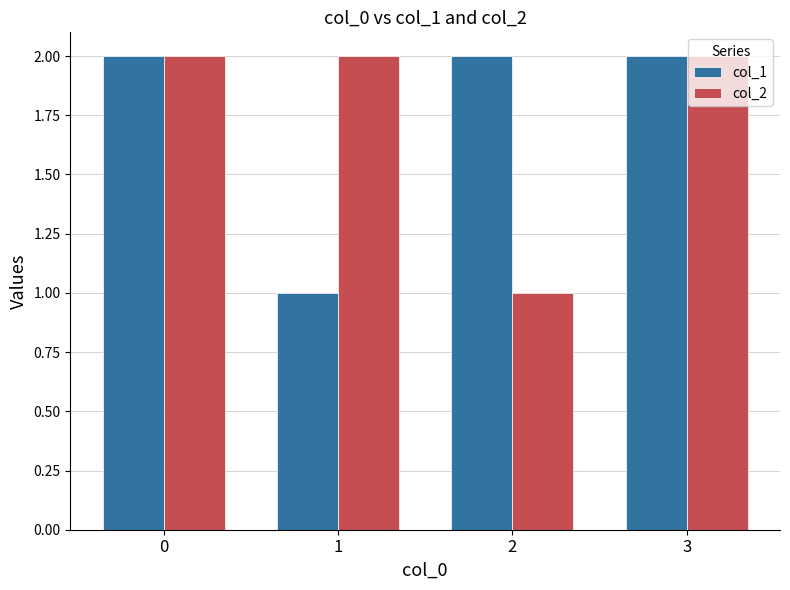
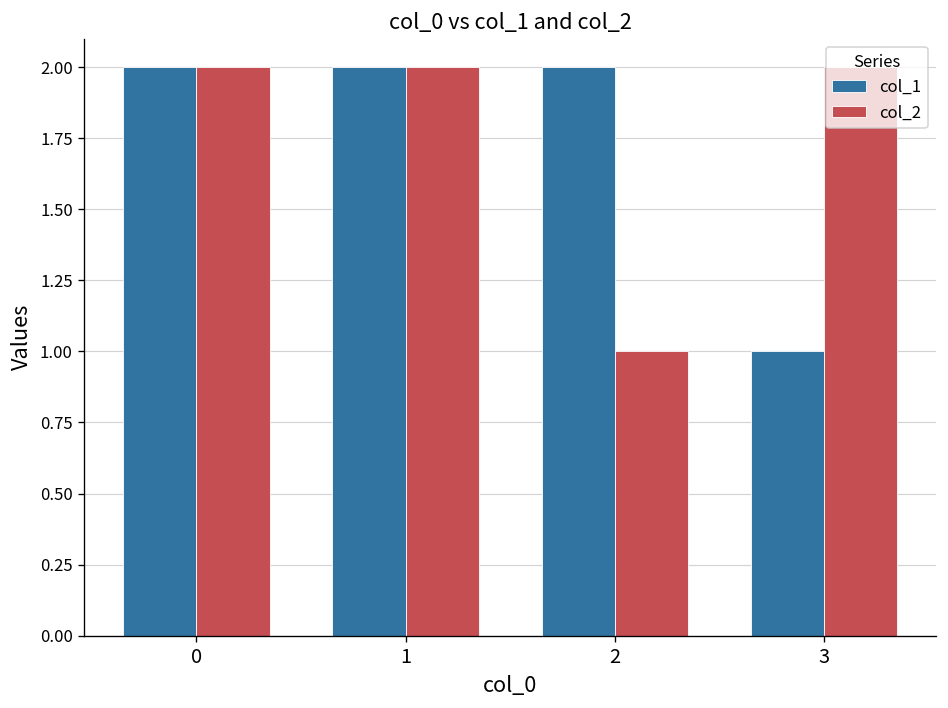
col_1, 1: 1 -> 2
col_1, 3: 2 -> 1
